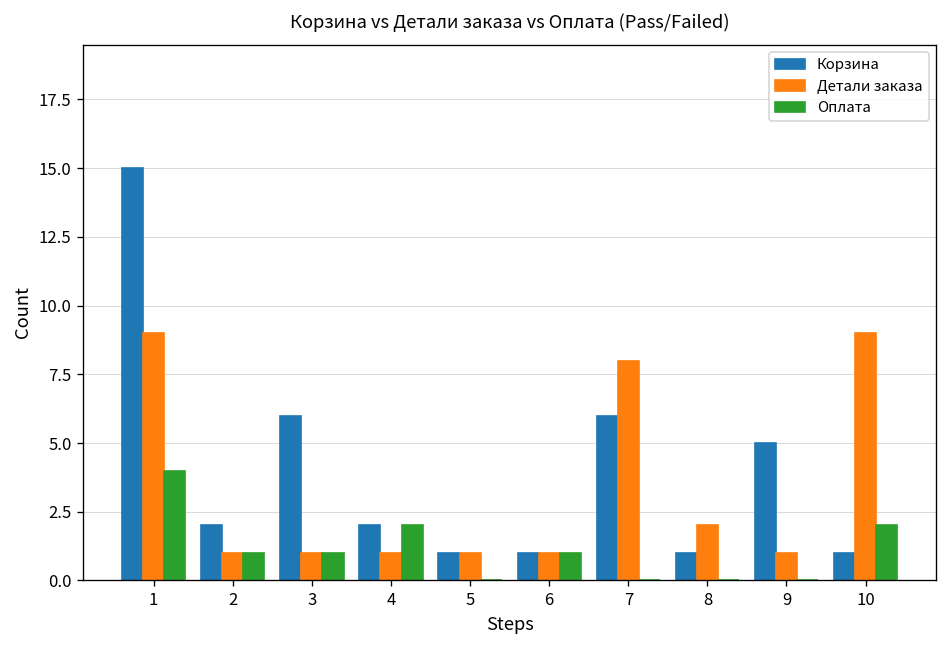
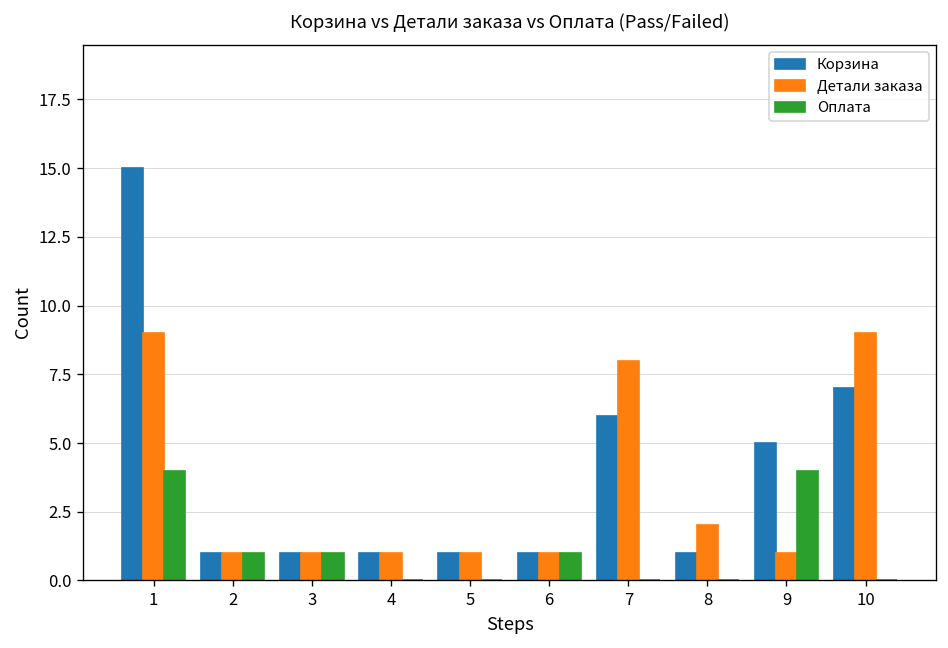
Корзина, 2: 2 -> 1
Корзина, 3: 6 -> 1
Корзина, 4: 2 -> 1
Оплата, 4: 2 -> 0
Оплата, 9: 0 -> 4
Корзина, 10: 1 -> 7
Оплата, 10: 2 -> 0
